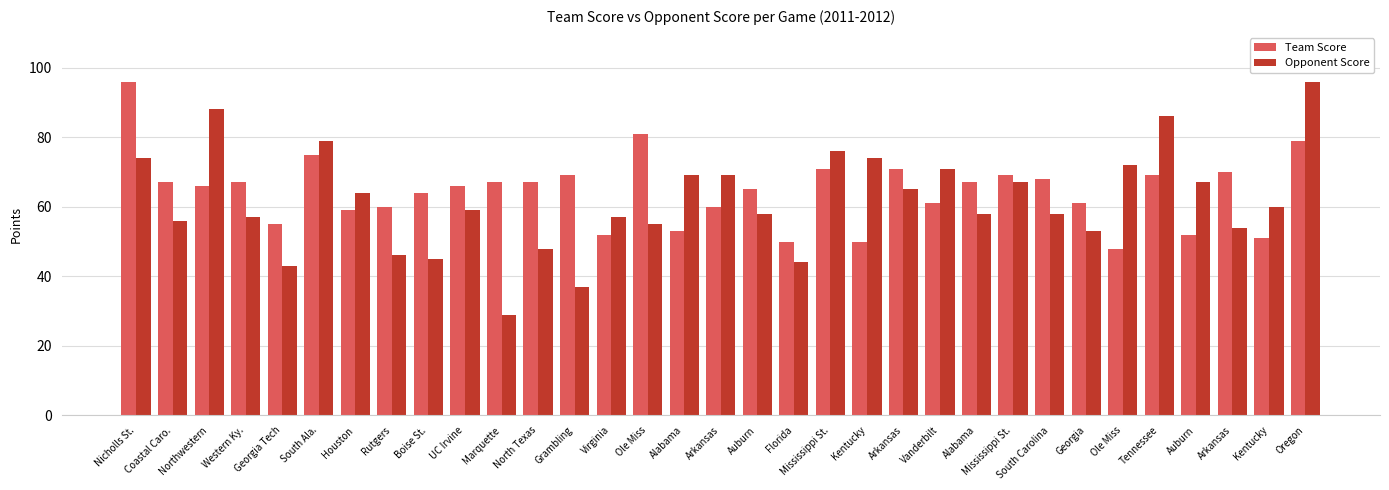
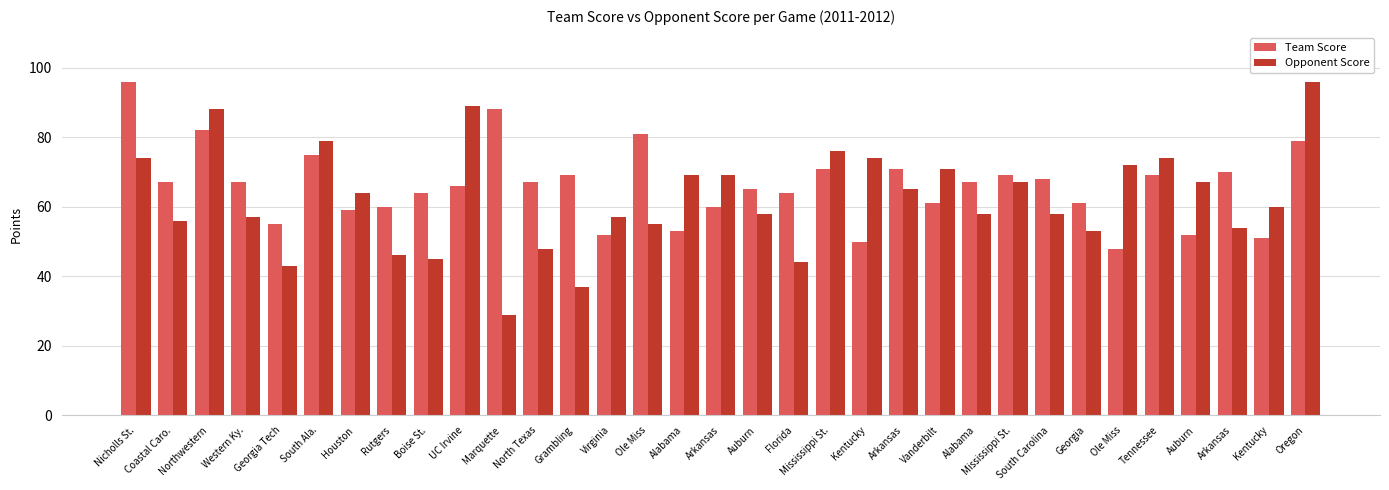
Team Score, Northwestern: 66 -> 82
Opponent Score, UC Irvine: 59 -> 89
Team Score, Marquette: 67 -> 88
Team Score, Florida: 50 -> 64
Opponent Score, Tennessee: 86 -> 74
